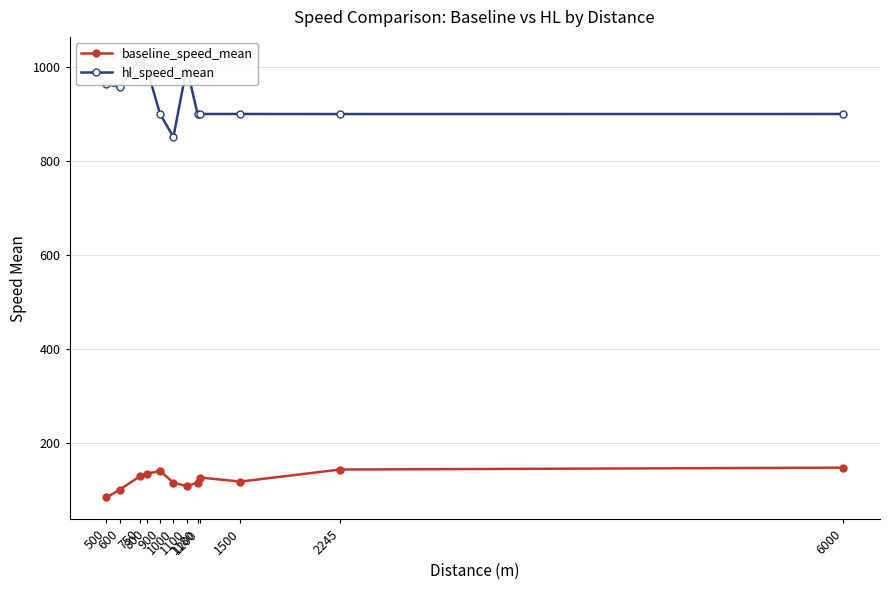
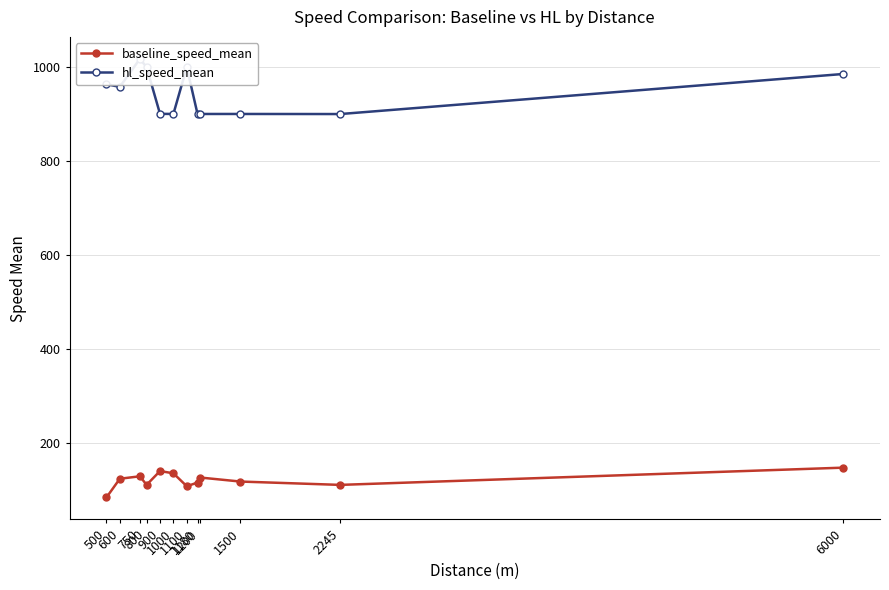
baseline_speed_mean, 600: 100 -> 120
baseline_speed_mean, 800: 130 -> 110
baseline_speed_mean, 1000: 120 -> 130
hl_speed_mean, 1000: 850 -> 900
baseline_speed_mean, 2245: 140 -> 110
hl_speed_mean, 6000: 900 -> 990
